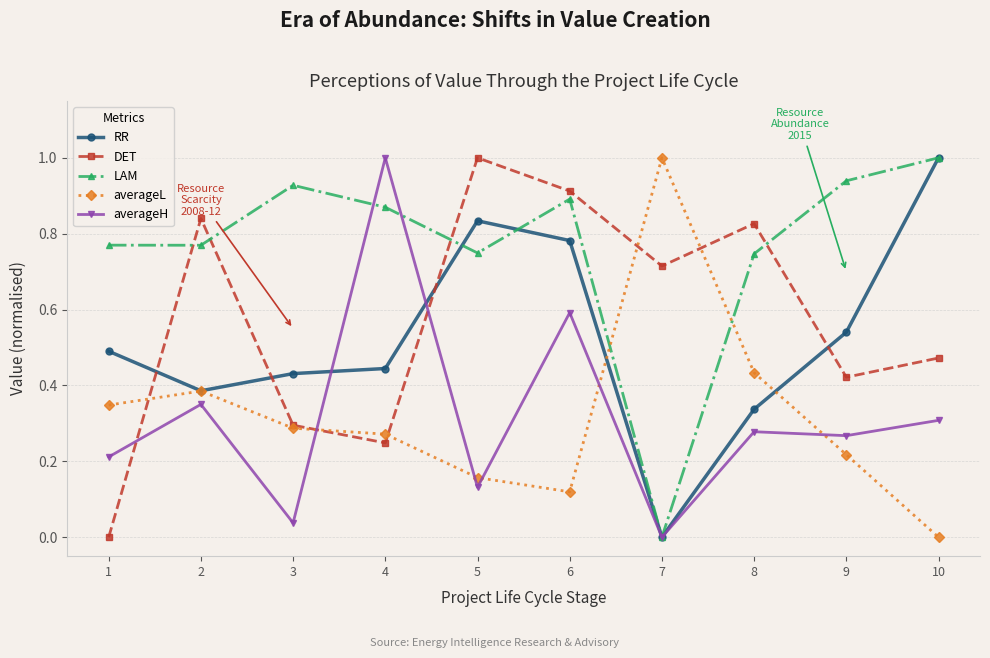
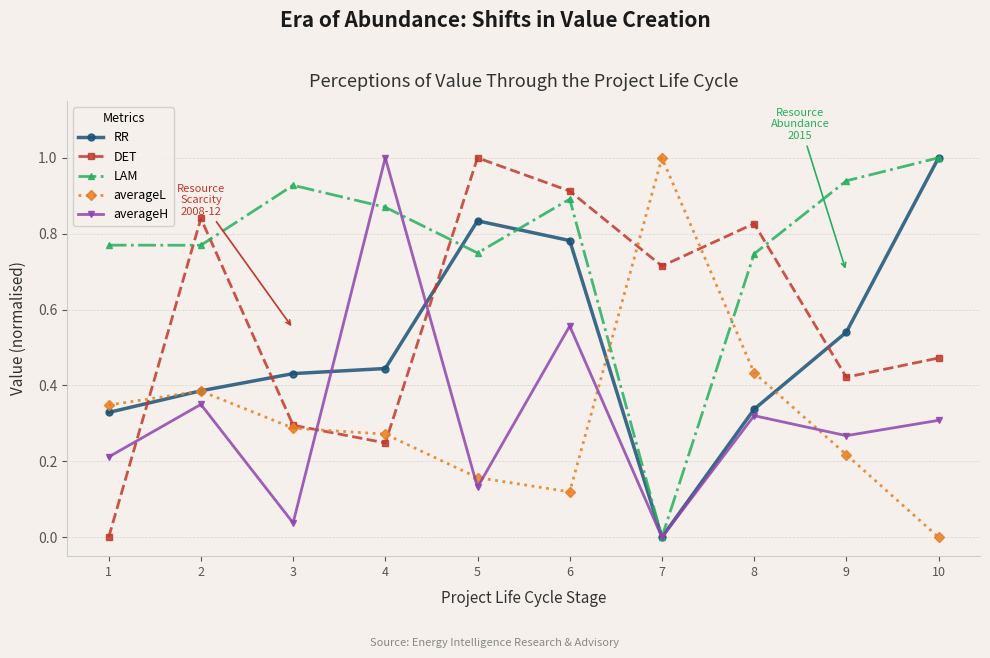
RR, 1: 0.49 -> 0.33
averageH, 6: 0.59 -> 0.56
averageH, 8: 0.28 -> 0.32
